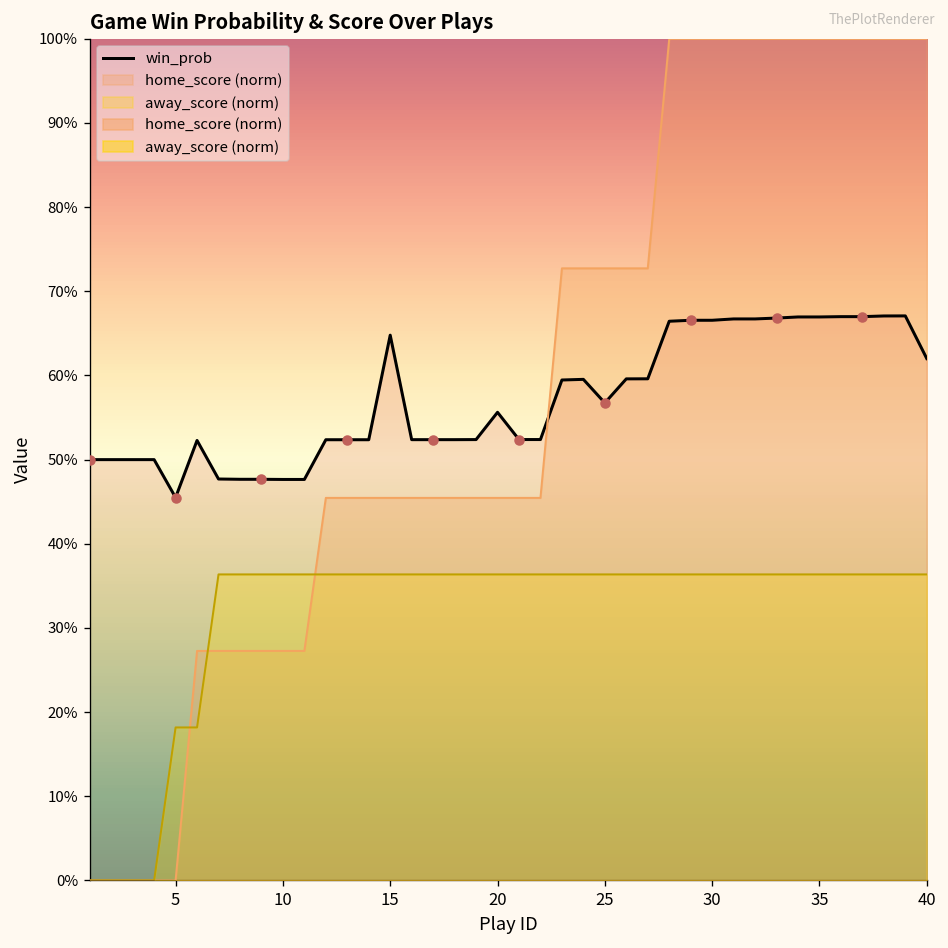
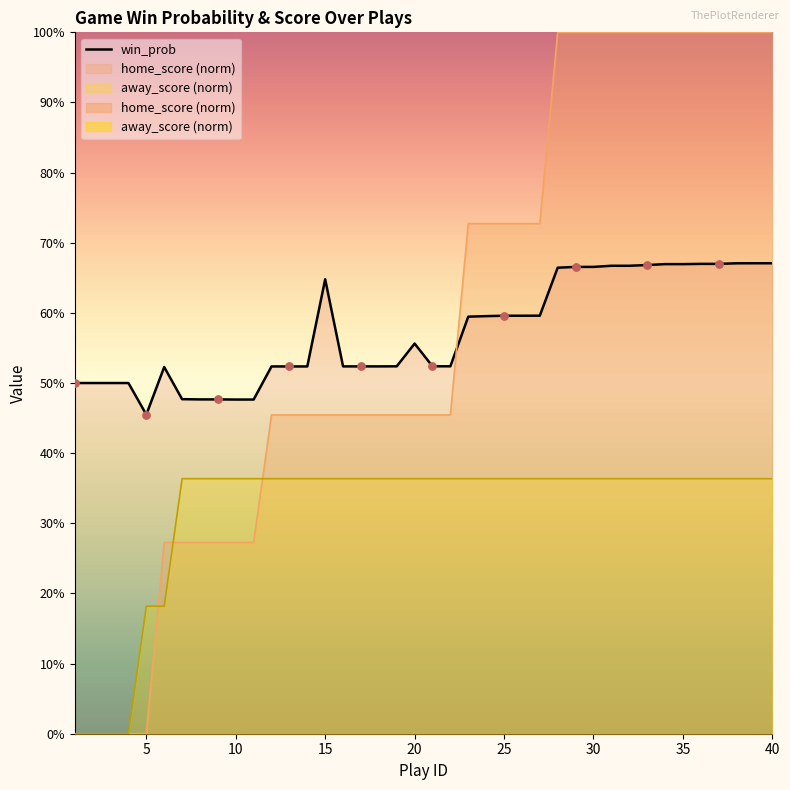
win_prob, 25: 57% -> 60%
win_prob, 40: 62% -> 67%
